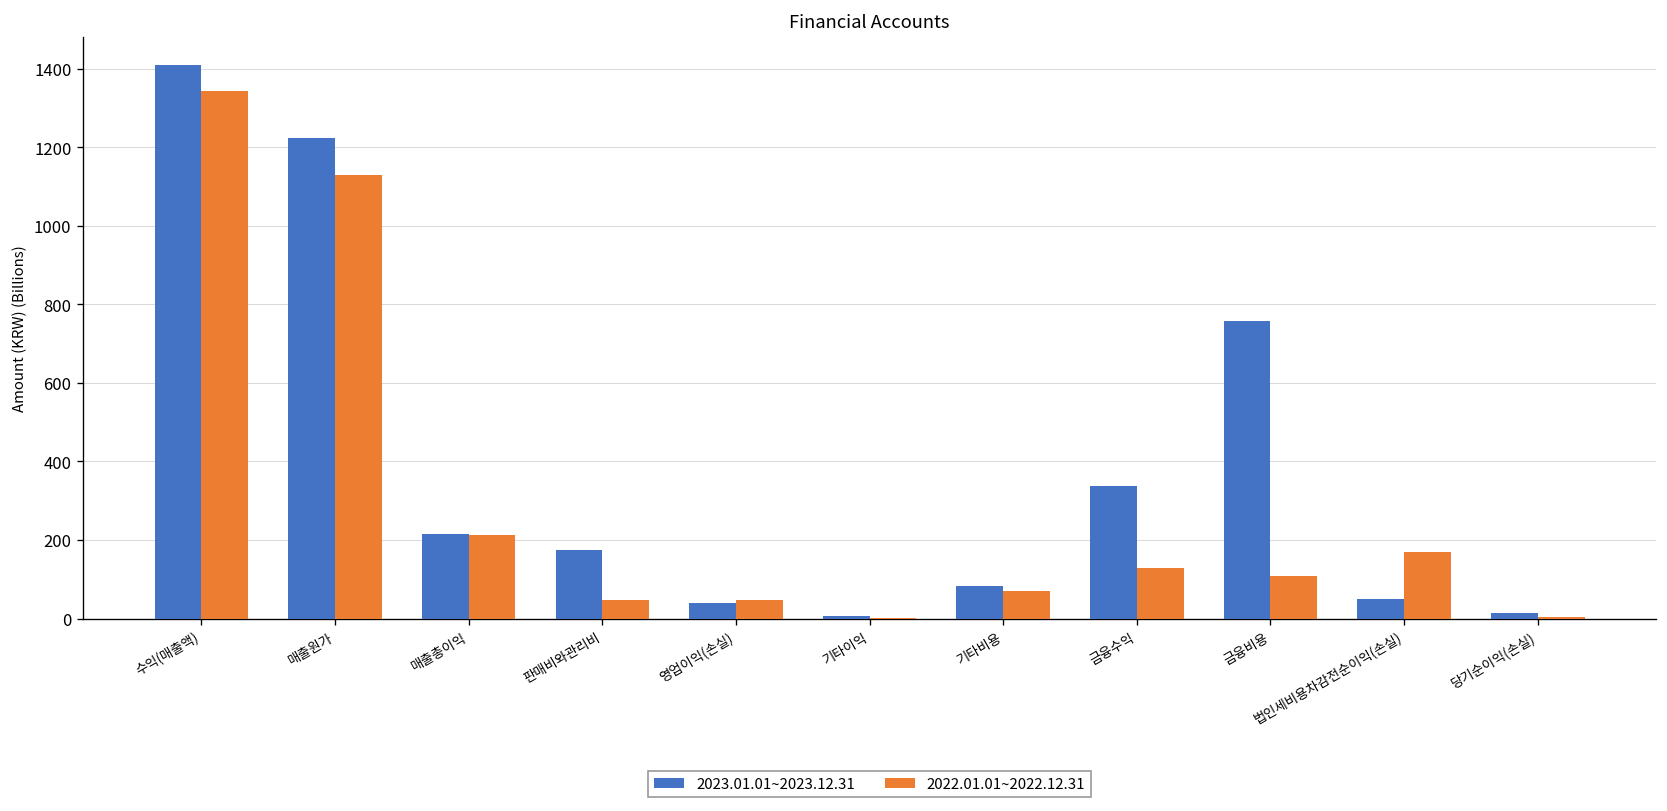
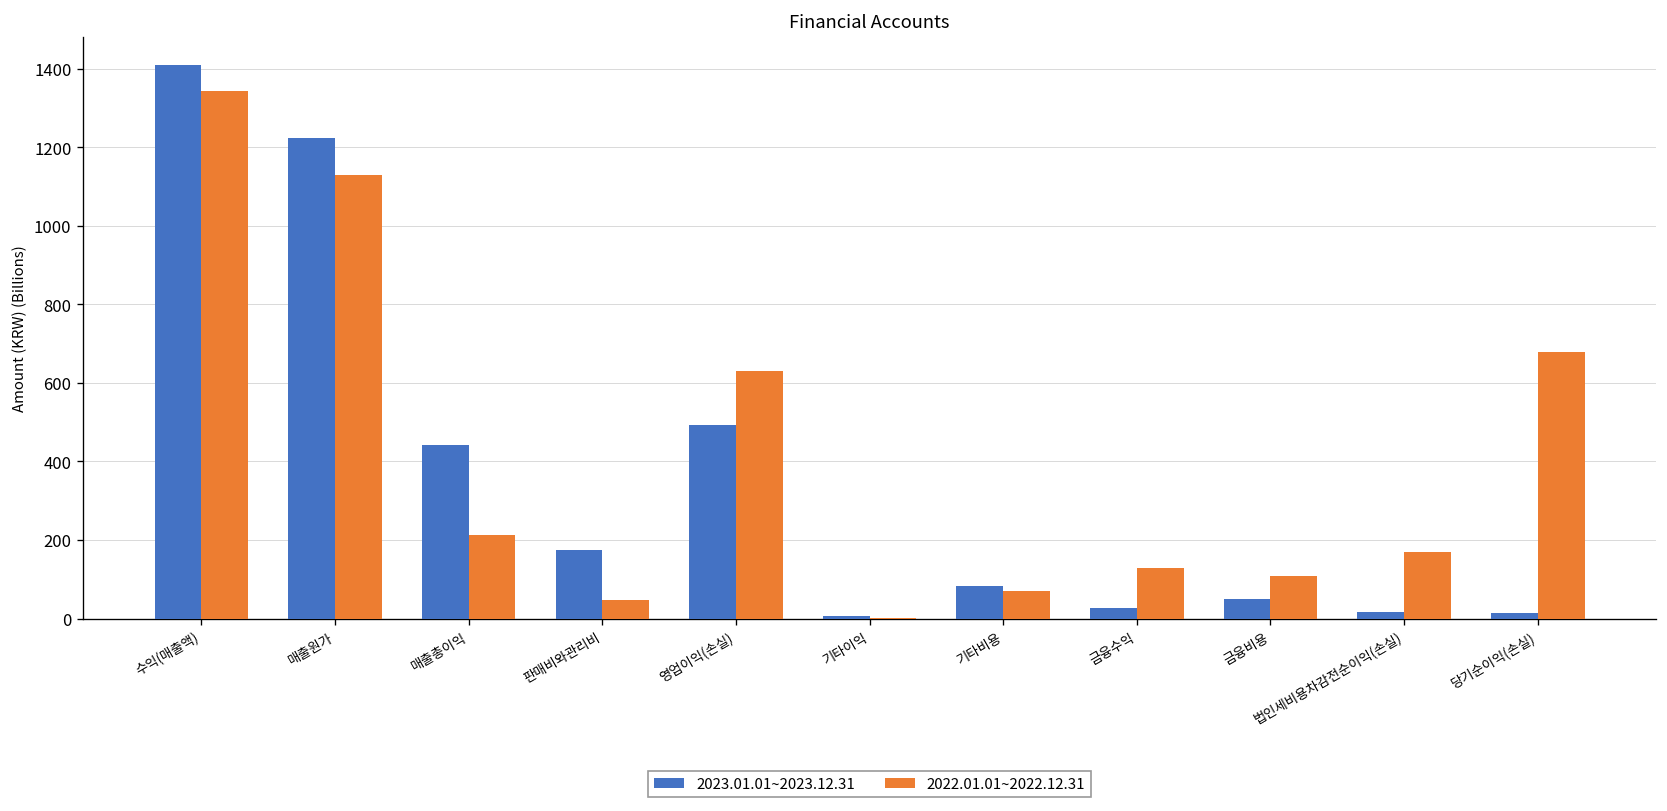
2023.01.01~2023.12.31, 매출총이익: 210 -> 440
2023.01.01~2023.12.31, 영업이익(손실): 40 -> 490
2022.01.01~2022.12.31, 영업이익(손실): 50 -> 630
2023.01.01~2023.12.31, 금융수익: 340 -> 30
2023.01.01~2023.12.31, 금융비용: 760 -> 50
2023.01.01~2023.12.31, 법인세비용차감전순이익(손실): 50 -> 20
2022.01.01~2022.12.31, 당기순이익(손실): 10 -> 680
